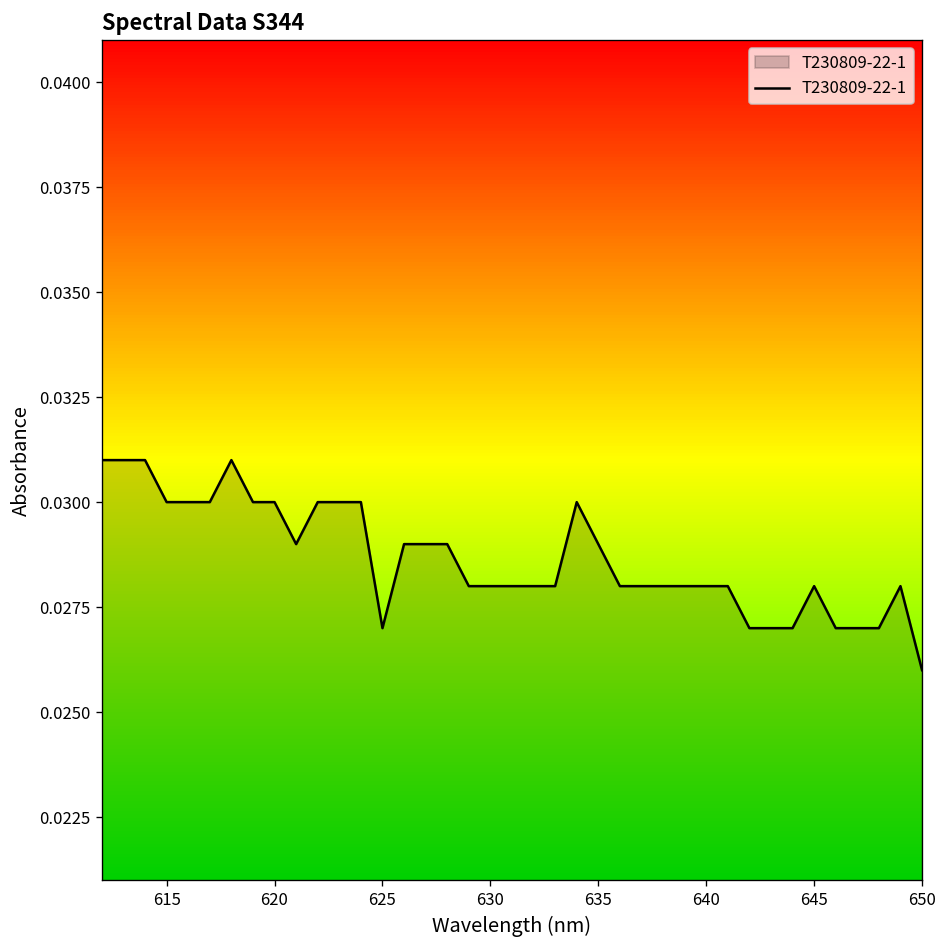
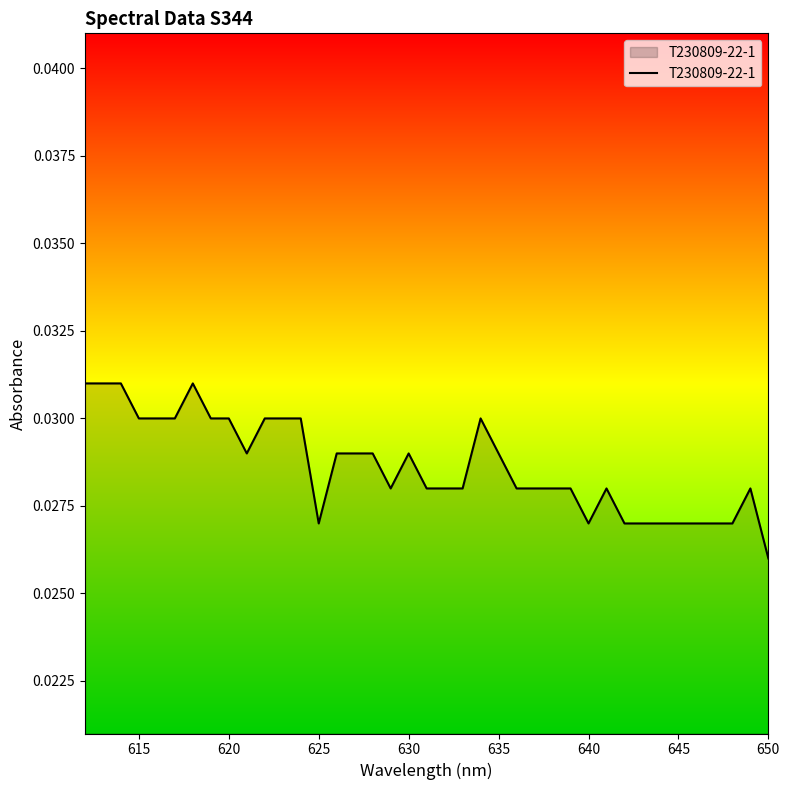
630: 0.028 -> 0.029
640: 0.028 -> 0.027
645: 0.028 -> 0.027
